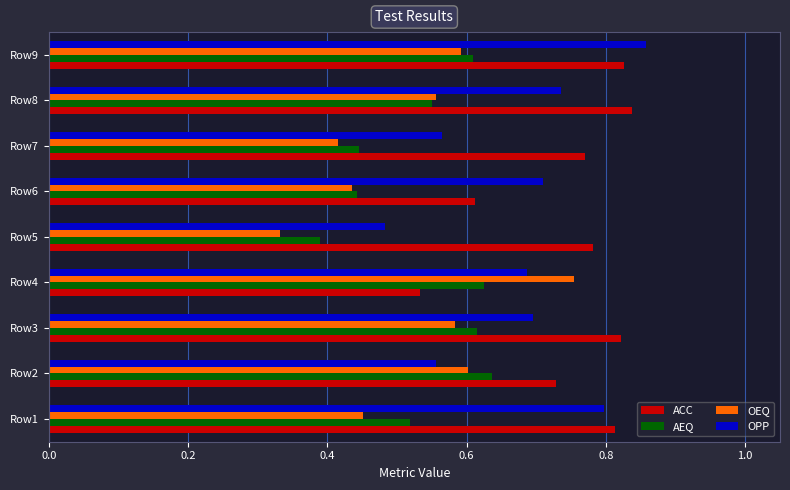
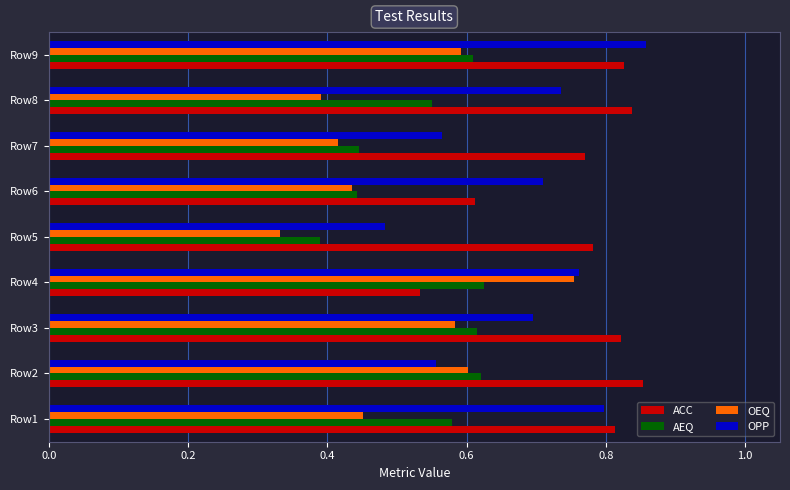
OEQ, Row8: 0.56 -> 0.39
OPP, Row4: 0.69 -> 0.76
AEQ, Row2: 0.64 -> 0.62
ACC, Row2: 0.73 -> 0.85
AEQ, Row1: 0.52 -> 0.58
